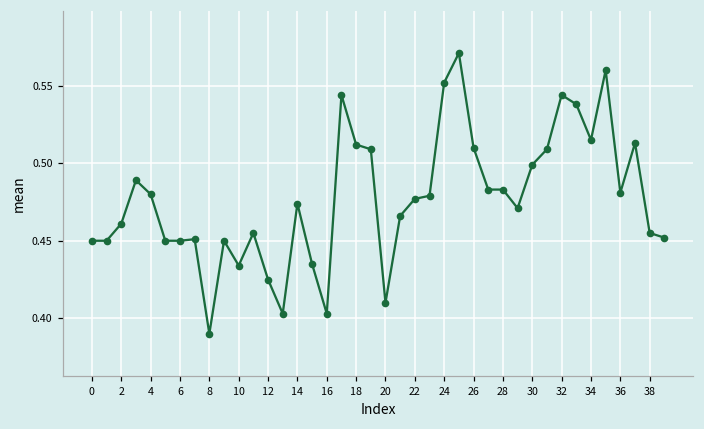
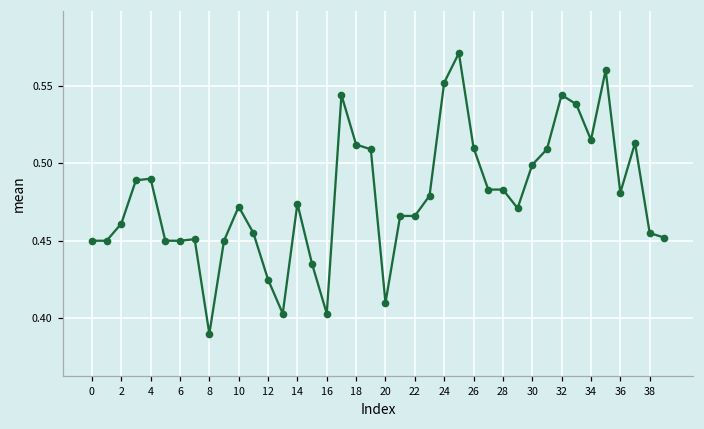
4: 0.48 -> 0.49
10: 0.434 -> 0.472
22: 0.477 -> 0.466
